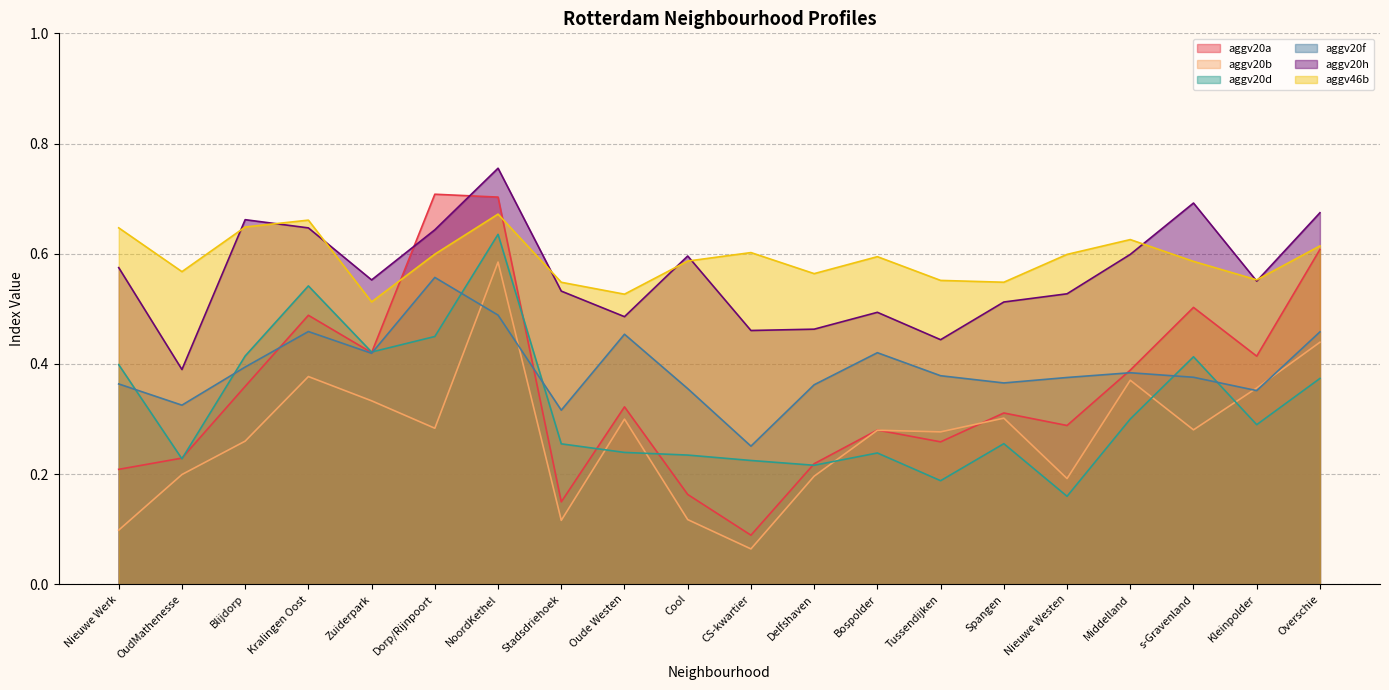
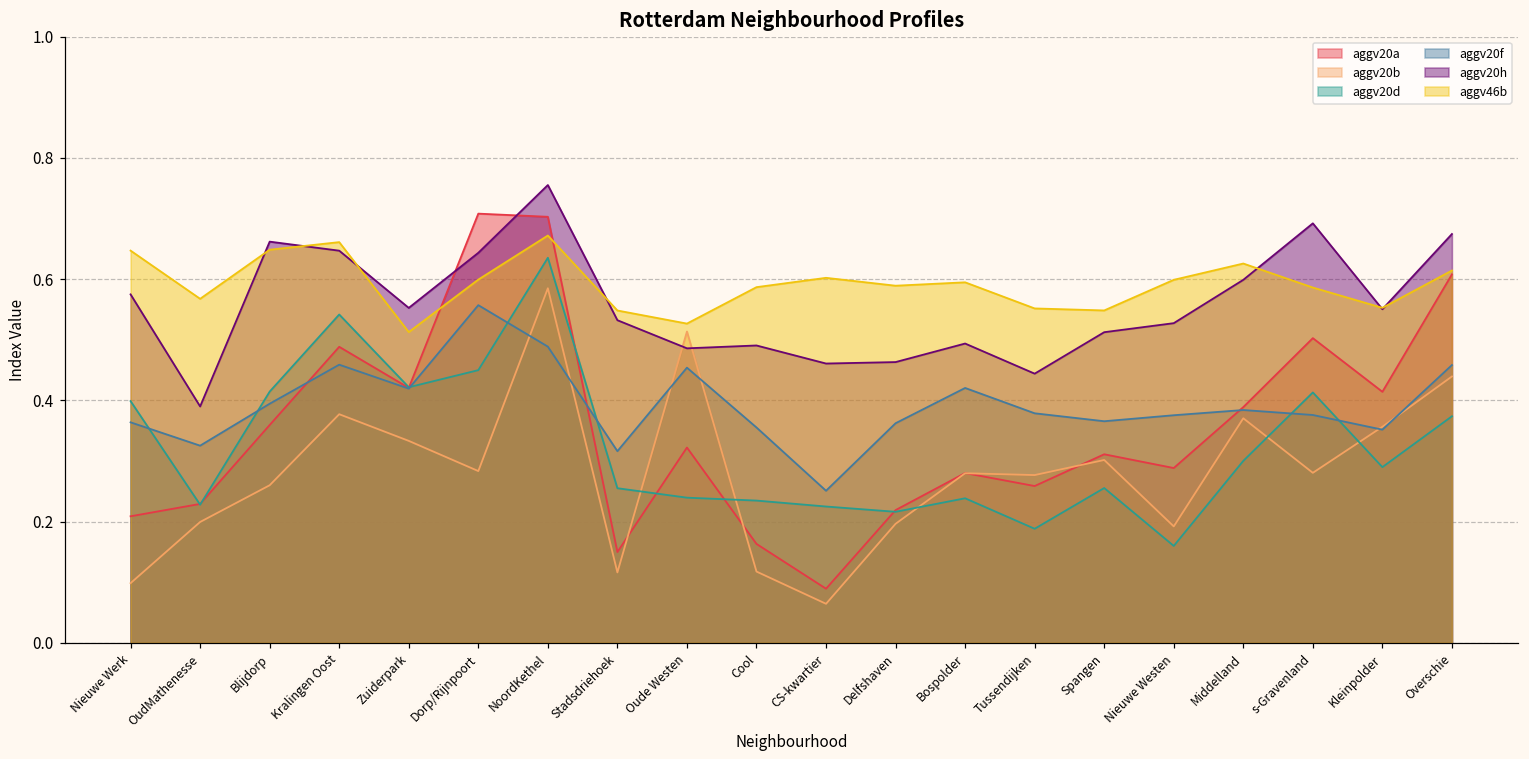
aggv20b, Oude Westen: 0.30 -> 0.51
aggv20h, Cool: 0.60 -> 0.49
aggv46b, Delfshaven: 0.56 -> 0.59
